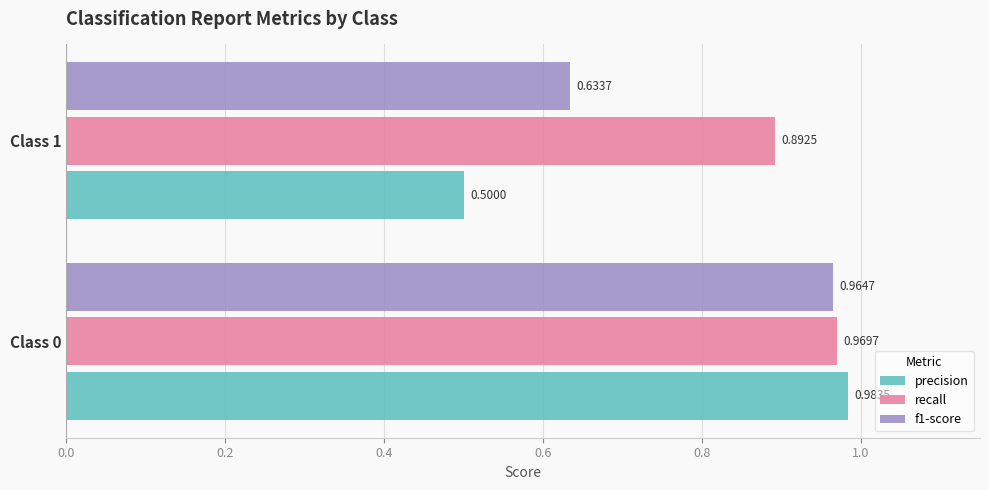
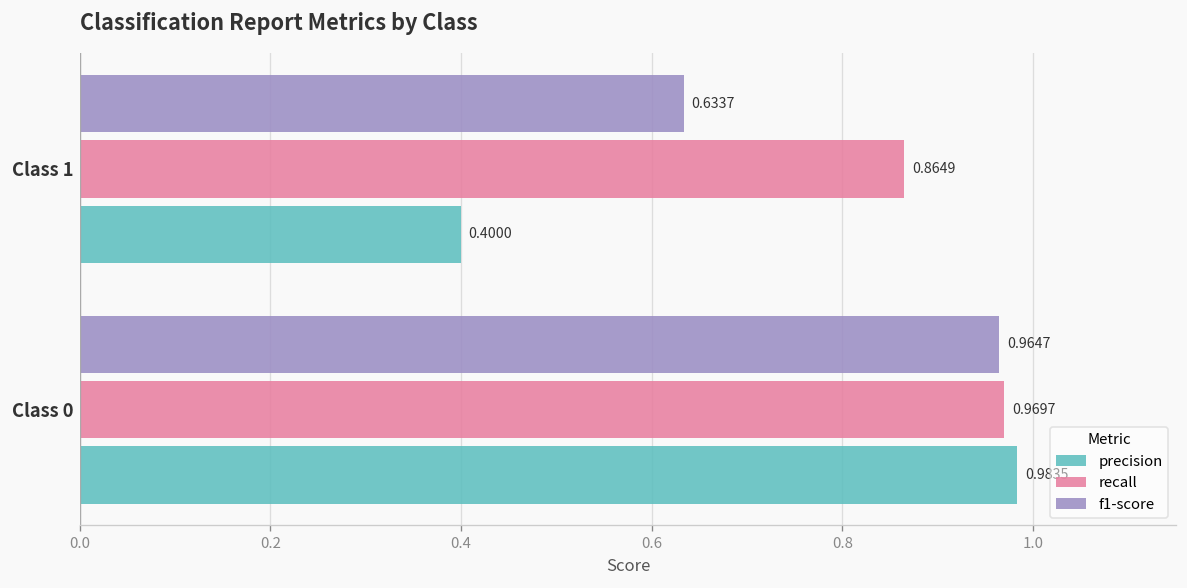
recall, Class 1: 0.8925 -> 0.8649
precision, Class 1: 0.5000 -> 0.4000
